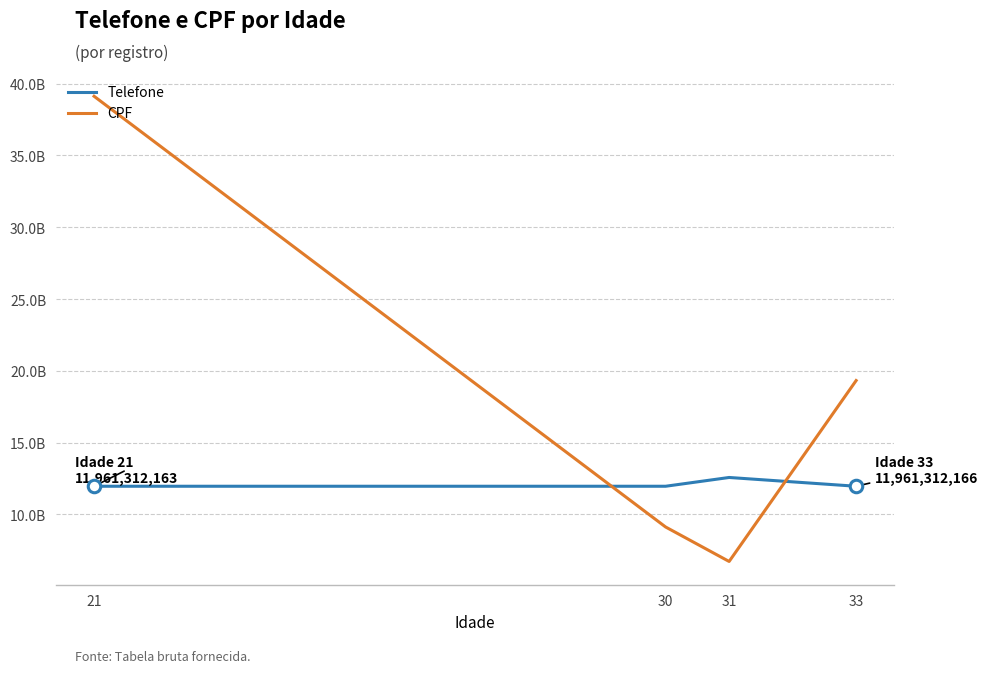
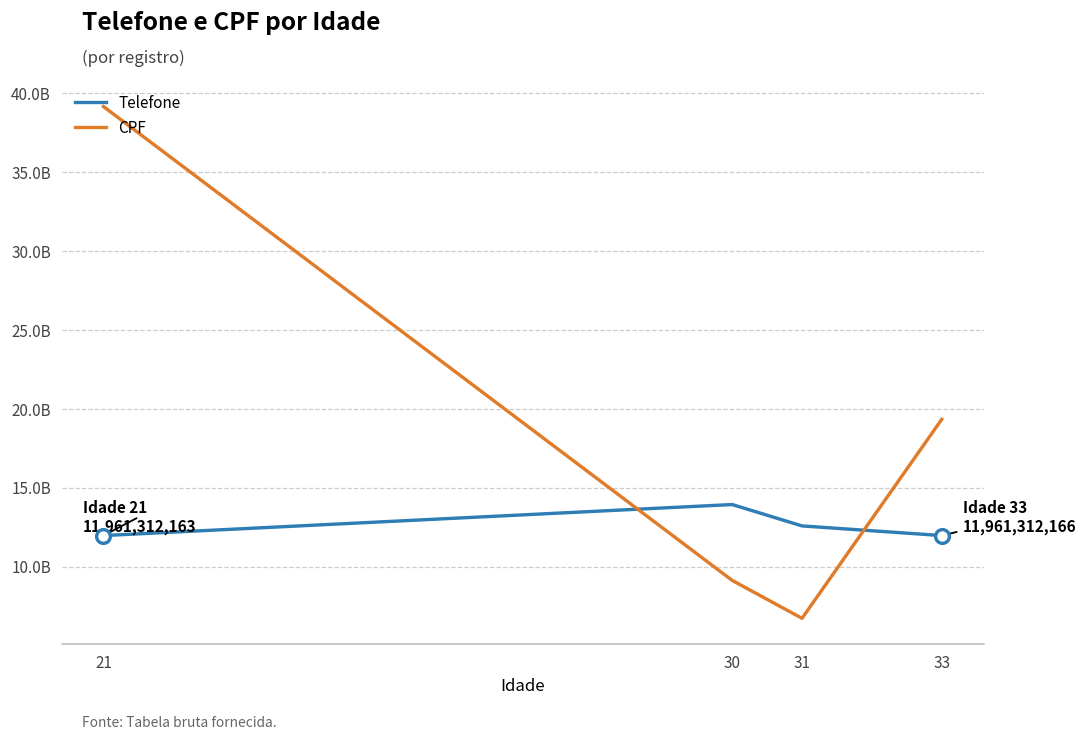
Telefone, 30: 12000000000 -> 13900000000
